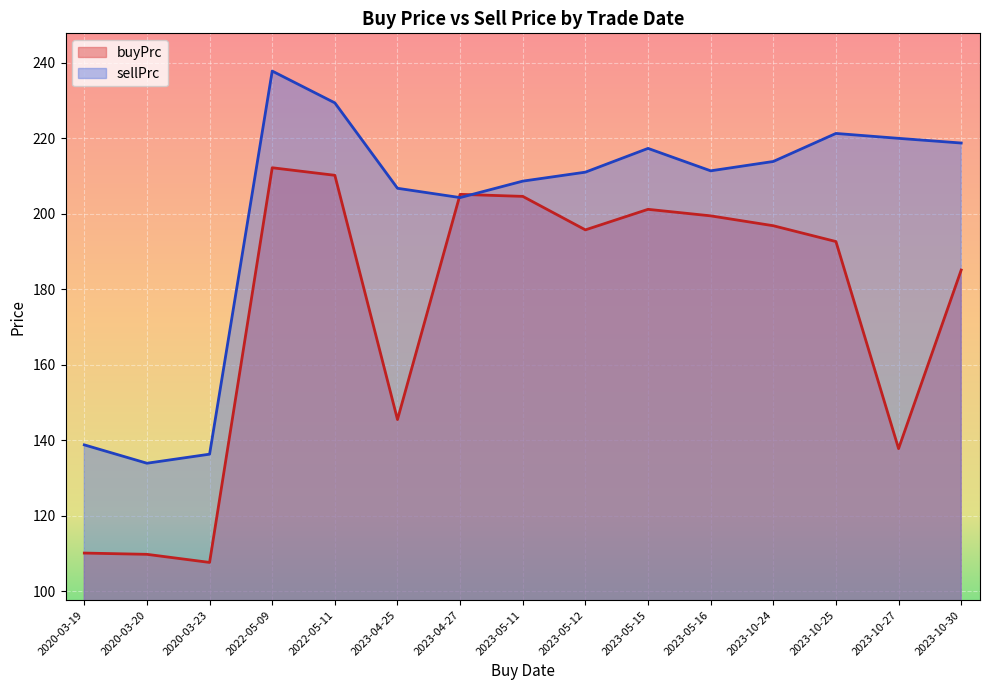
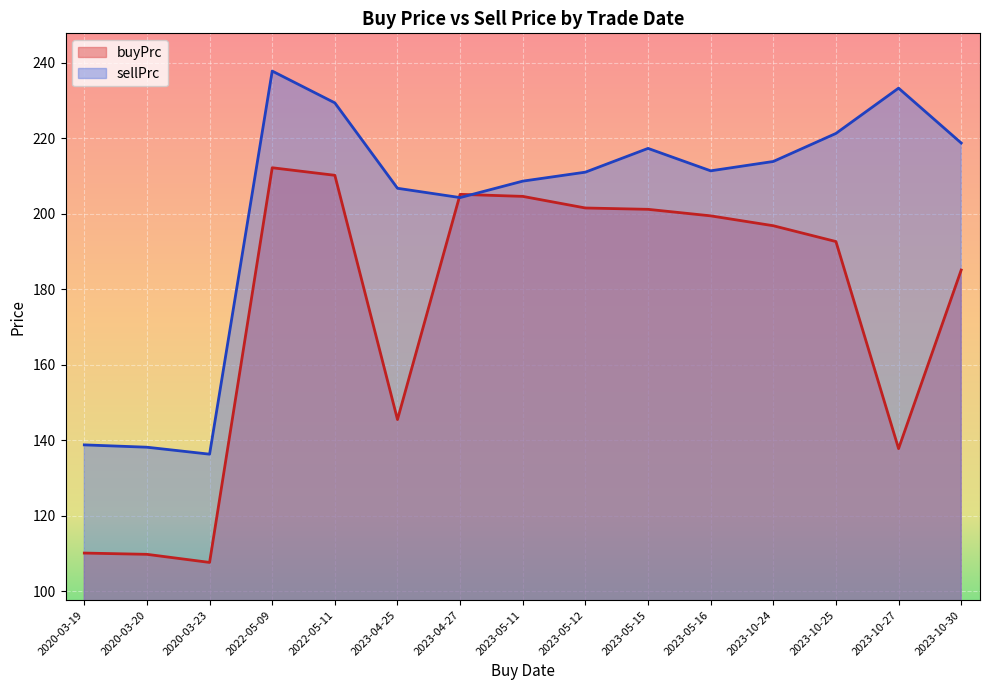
sellPrc, 2020-03-20: 134 -> 138
buyPrc, 2023-05-12: 196 -> 202
sellPrc, 2023-10-27: 220 -> 233
